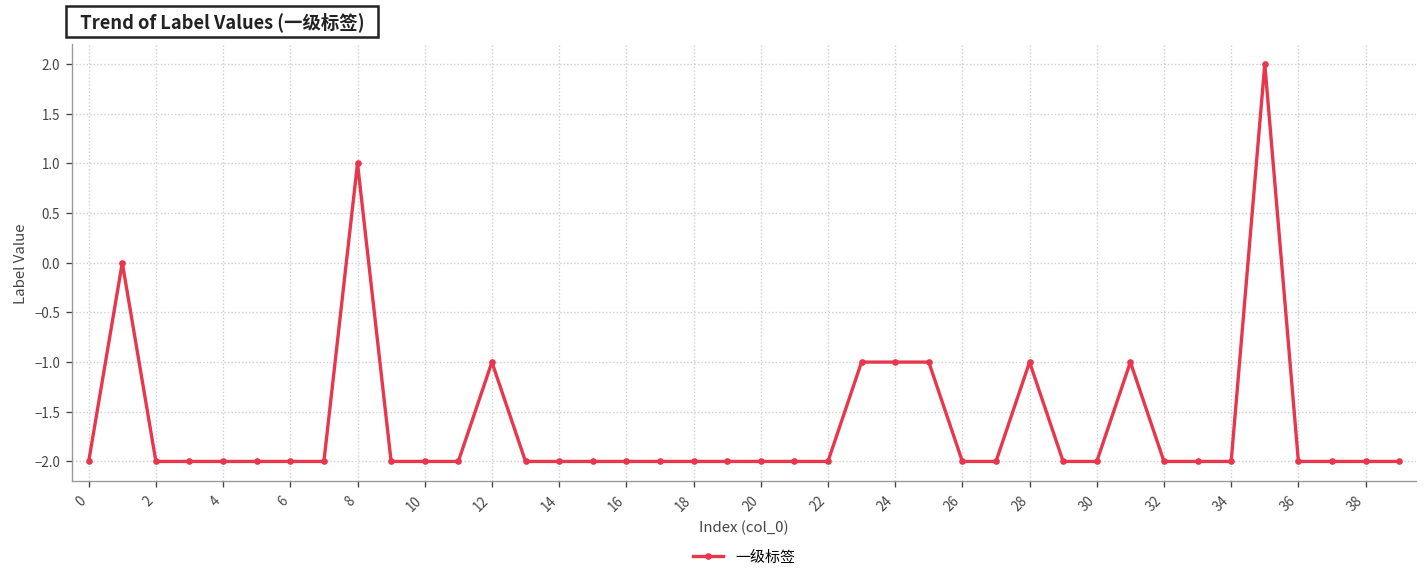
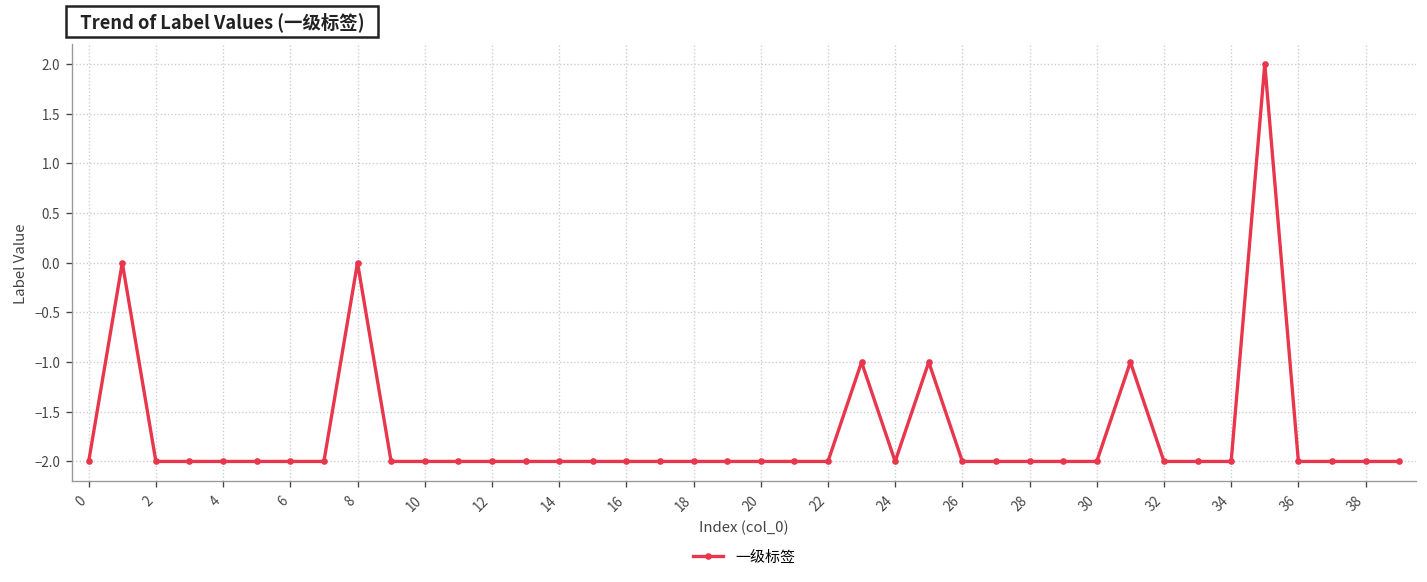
8: 1 -> 0
12: -1 -> -2
24: -1 -> -2
28: -1 -> -2
